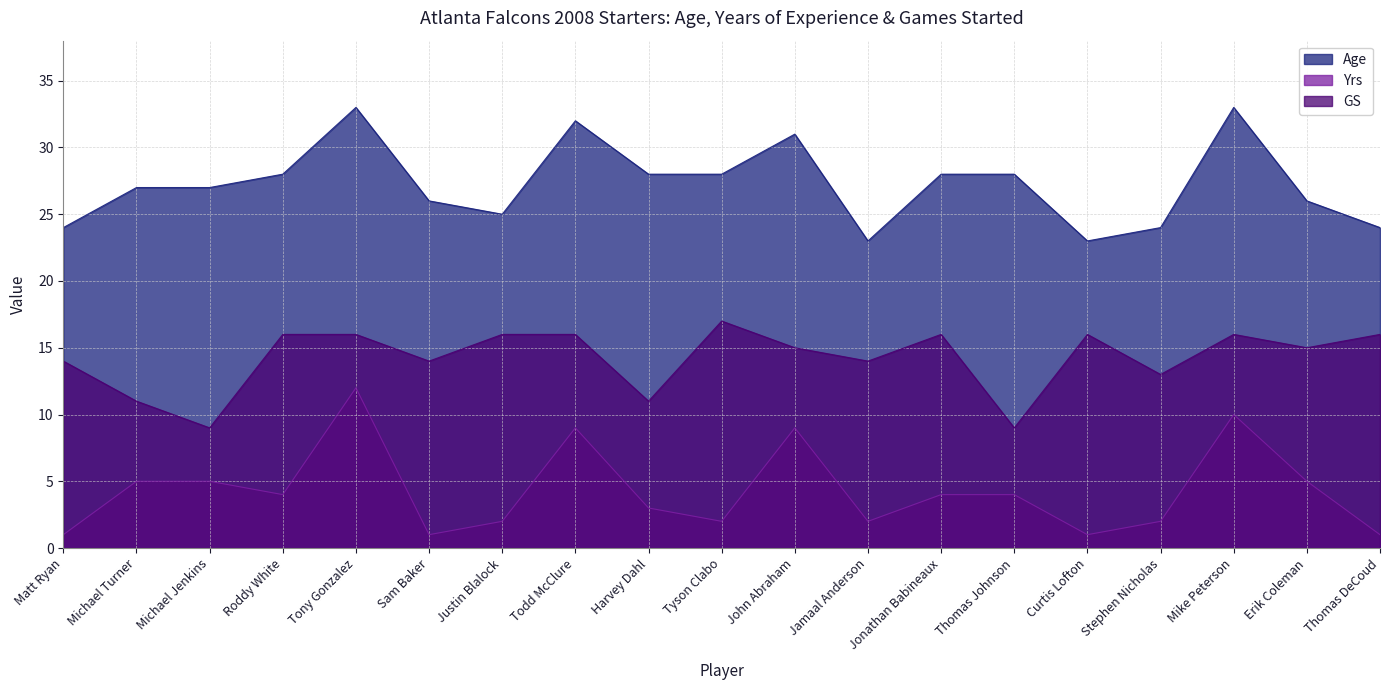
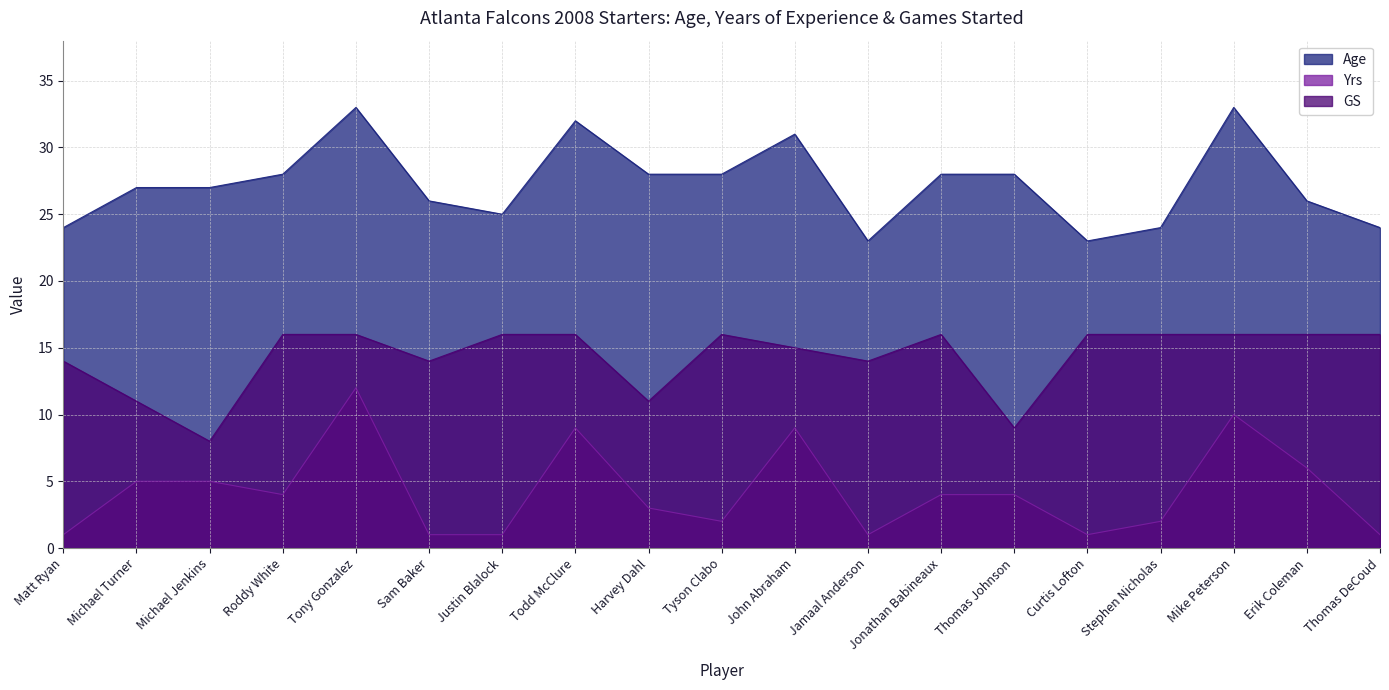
GS, Michael Jenkins: 9 -> 8
Yrs, Justin Blalock: 2 -> 1
GS, Tyson Clabo: 17 -> 16
Yrs, Jamaal Anderson: 2 -> 1
GS, Stephen Nicholas: 13 -> 16
Yrs, Erik Coleman: 5 -> 6
GS, Erik Coleman: 15 -> 16
